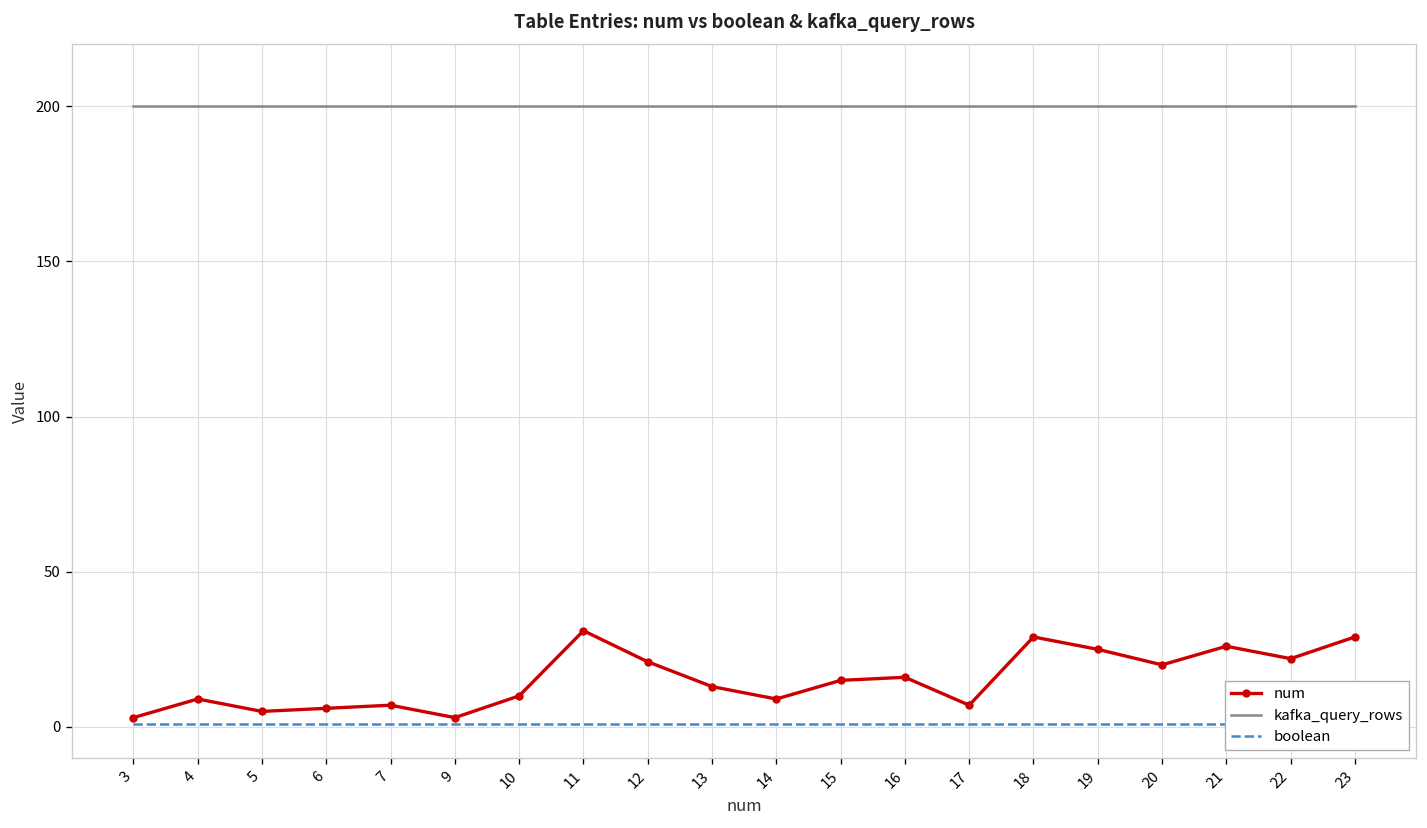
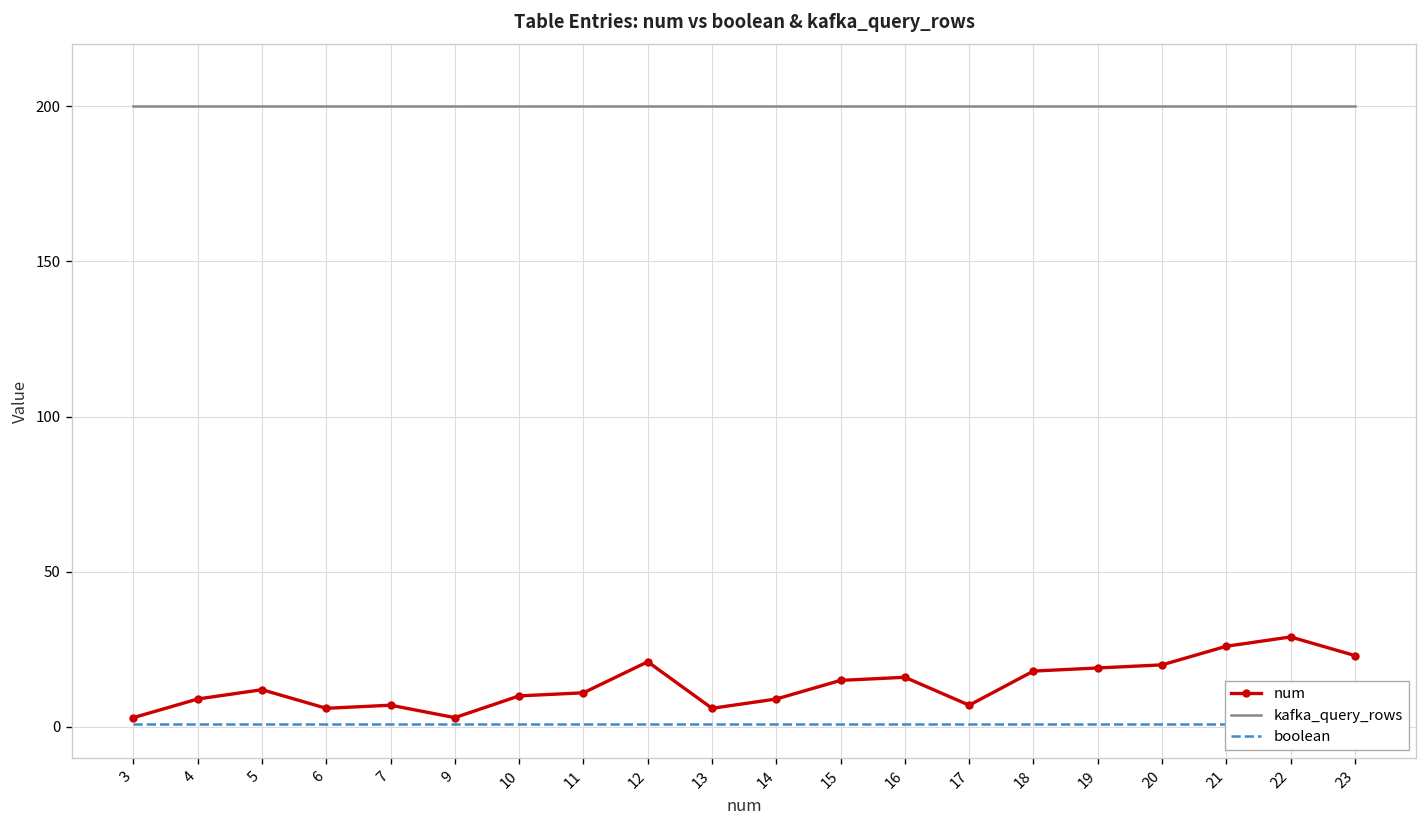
num, 5: 5 -> 12
num, 11: 31 -> 11
num, 13: 13 -> 6
num, 18: 29 -> 18
num, 19: 25 -> 19
num, 22: 22 -> 29
num, 23: 29 -> 23
